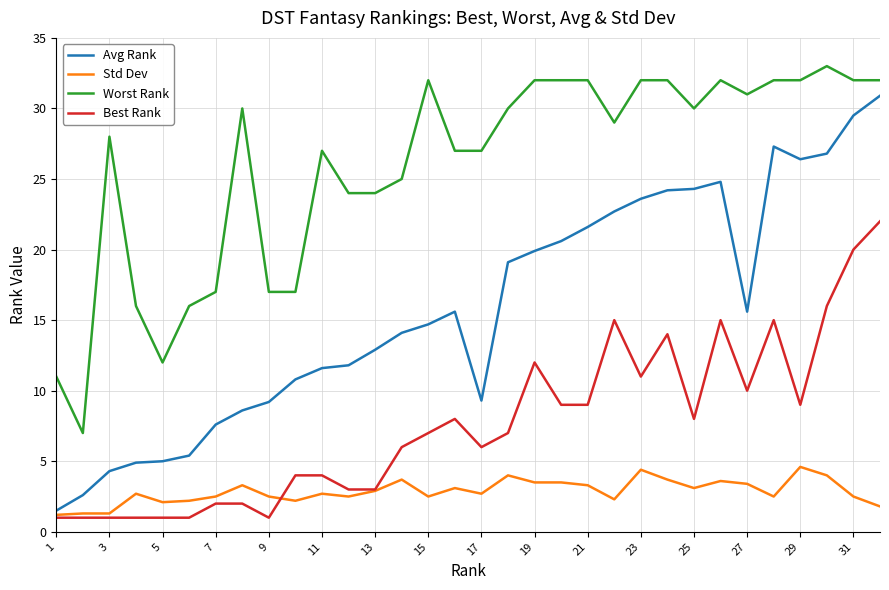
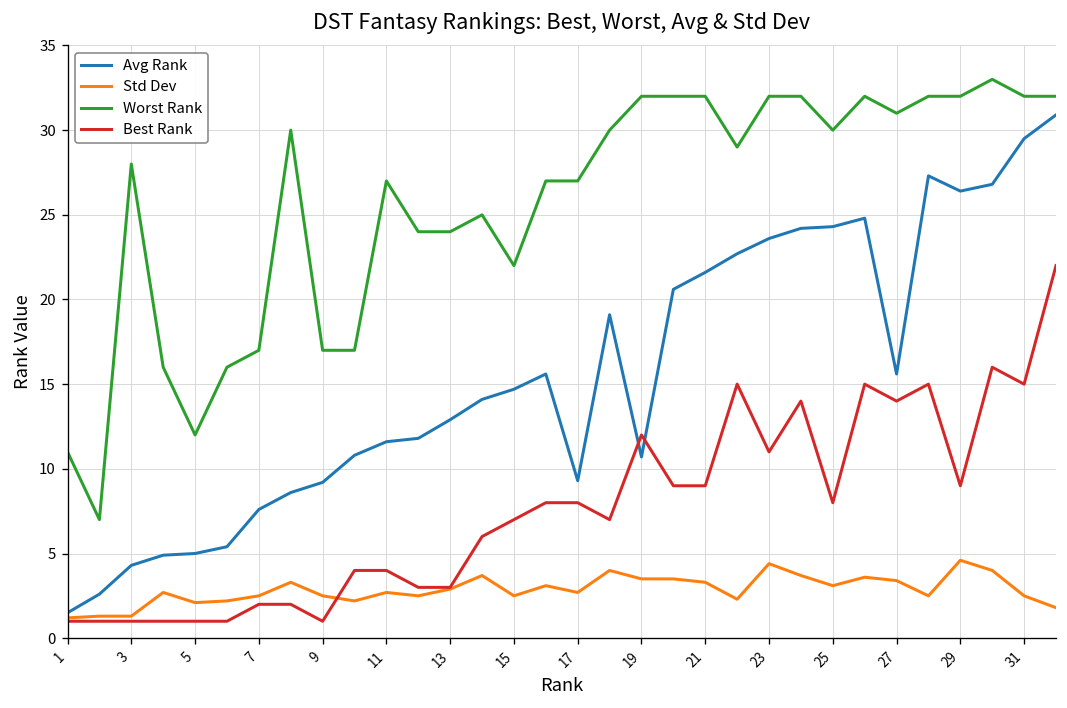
Worst Rank, 15: 32 -> 22
Best Rank, 17: 6 -> 8
Avg Rank, 19: 19.9 -> 10.7
Best Rank, 27: 10 -> 14
Best Rank, 31: 20 -> 15
